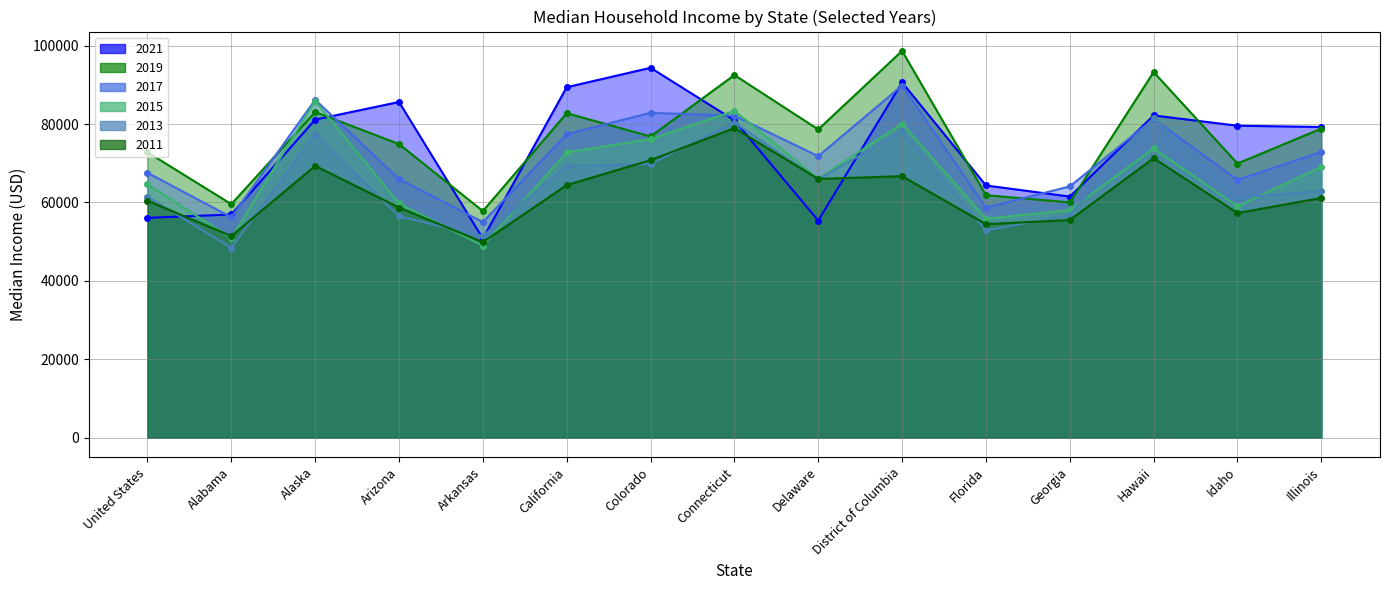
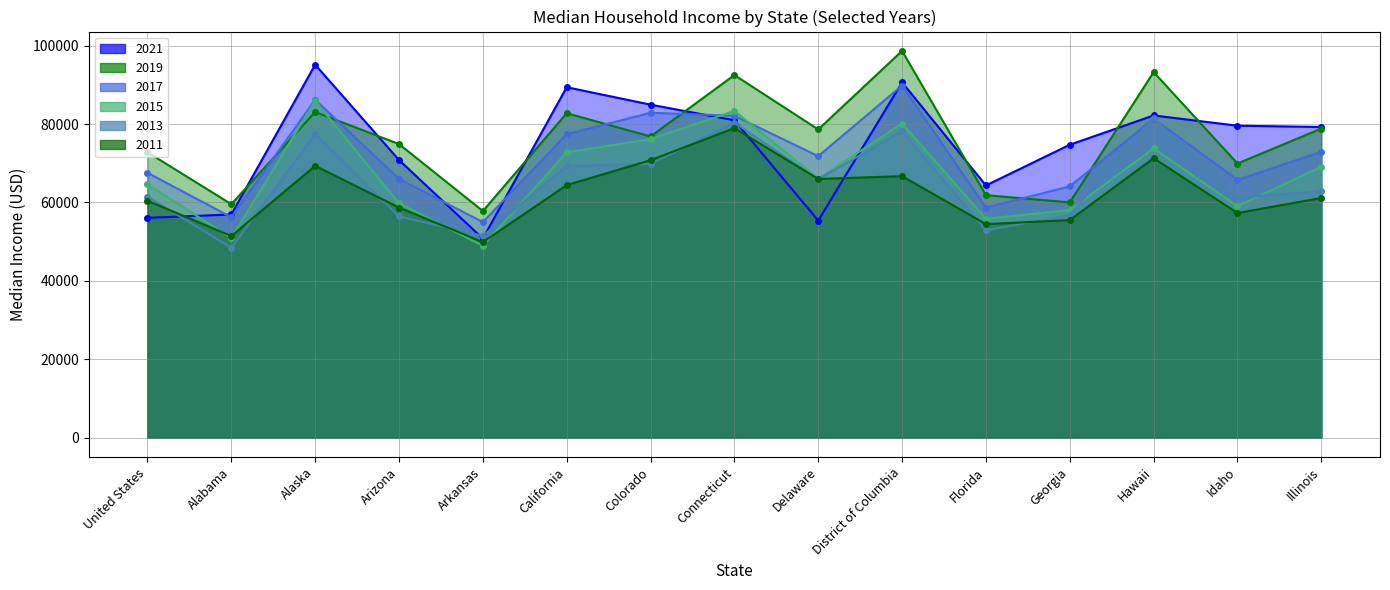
2021, Alaska: 81000 -> 95000
2021, Arizona: 86000 -> 71000
2021, Colorado: 94000 -> 85000
2021, Georgia: 61000 -> 75000
